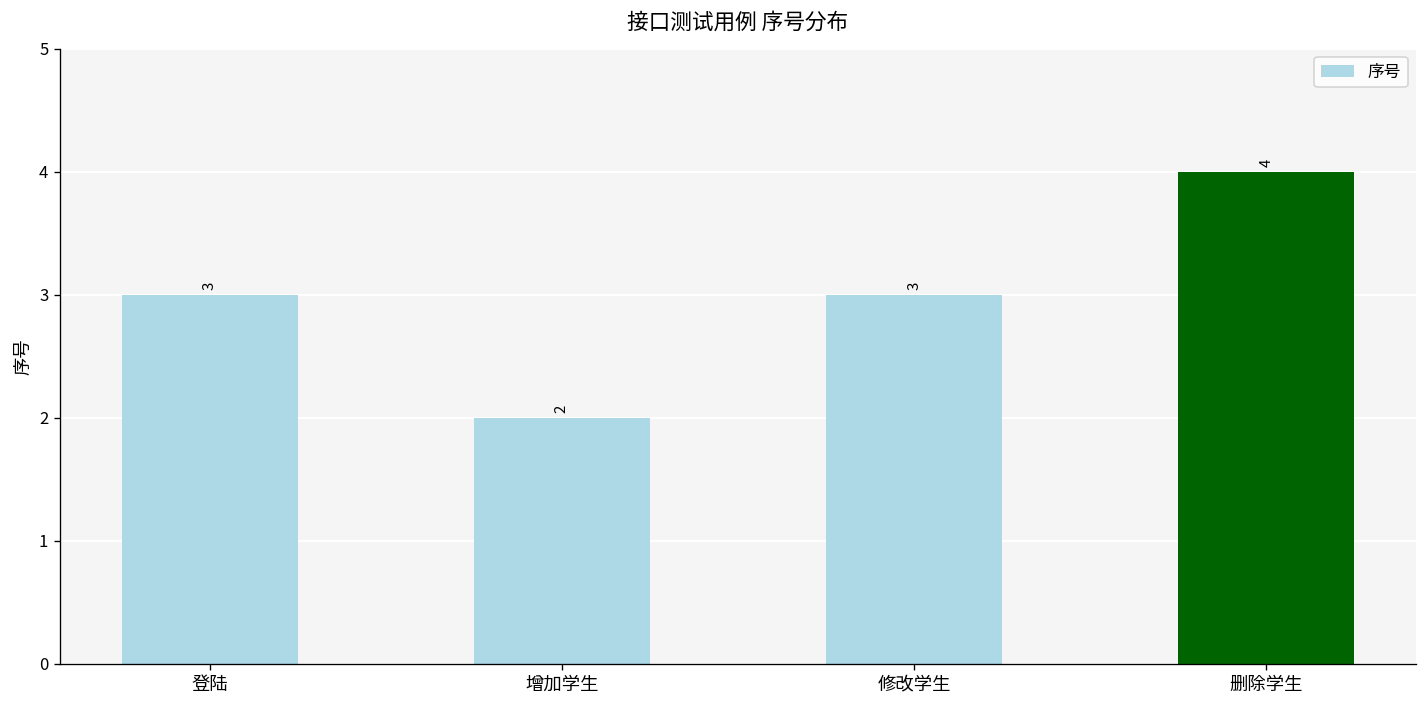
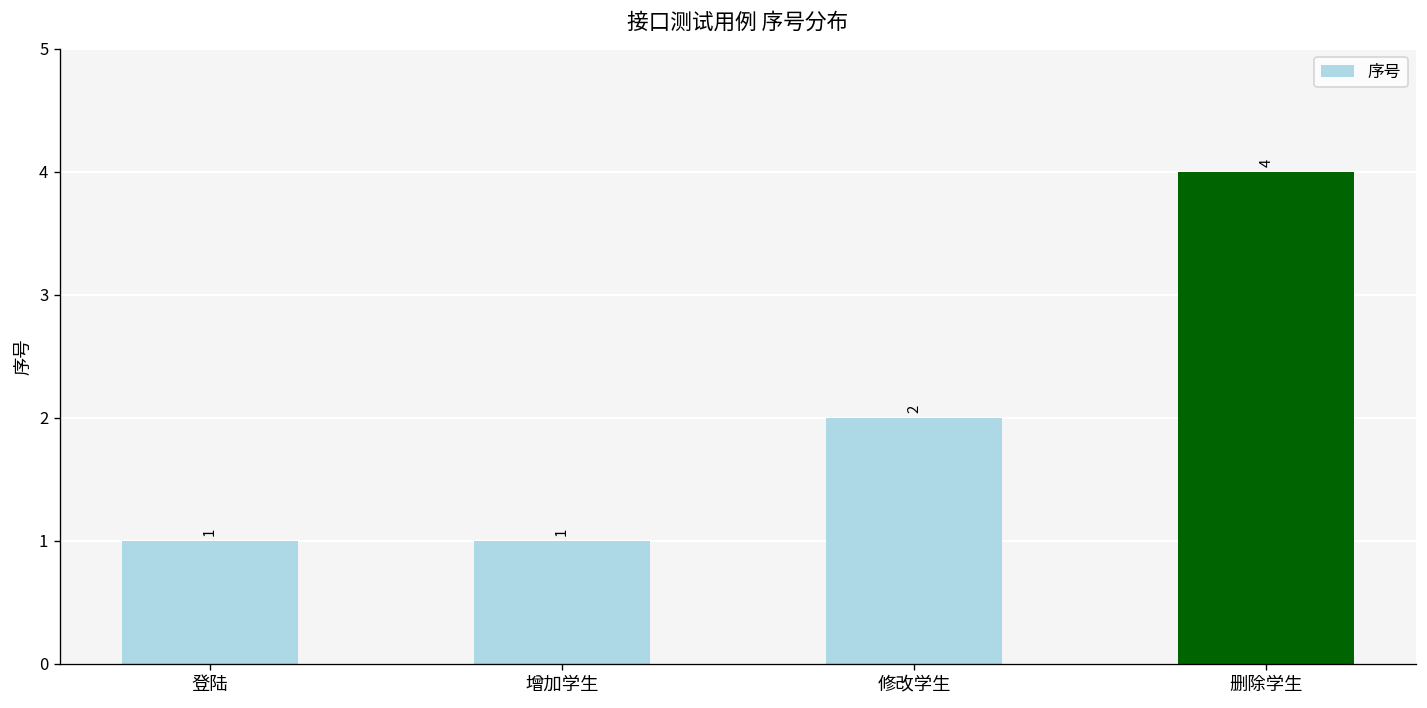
登陆: 3 -> 1
增加学生: 2 -> 1
修改学生: 3 -> 2
